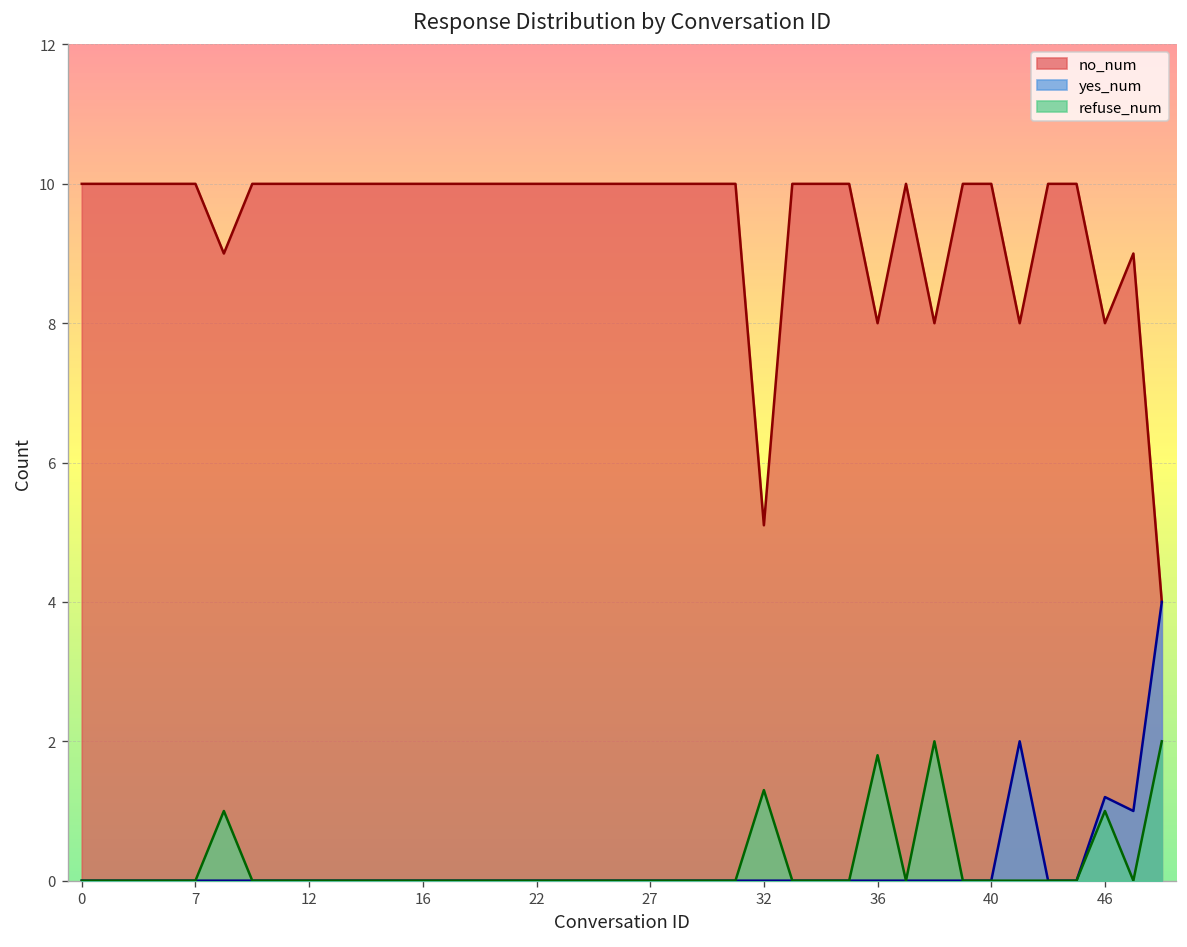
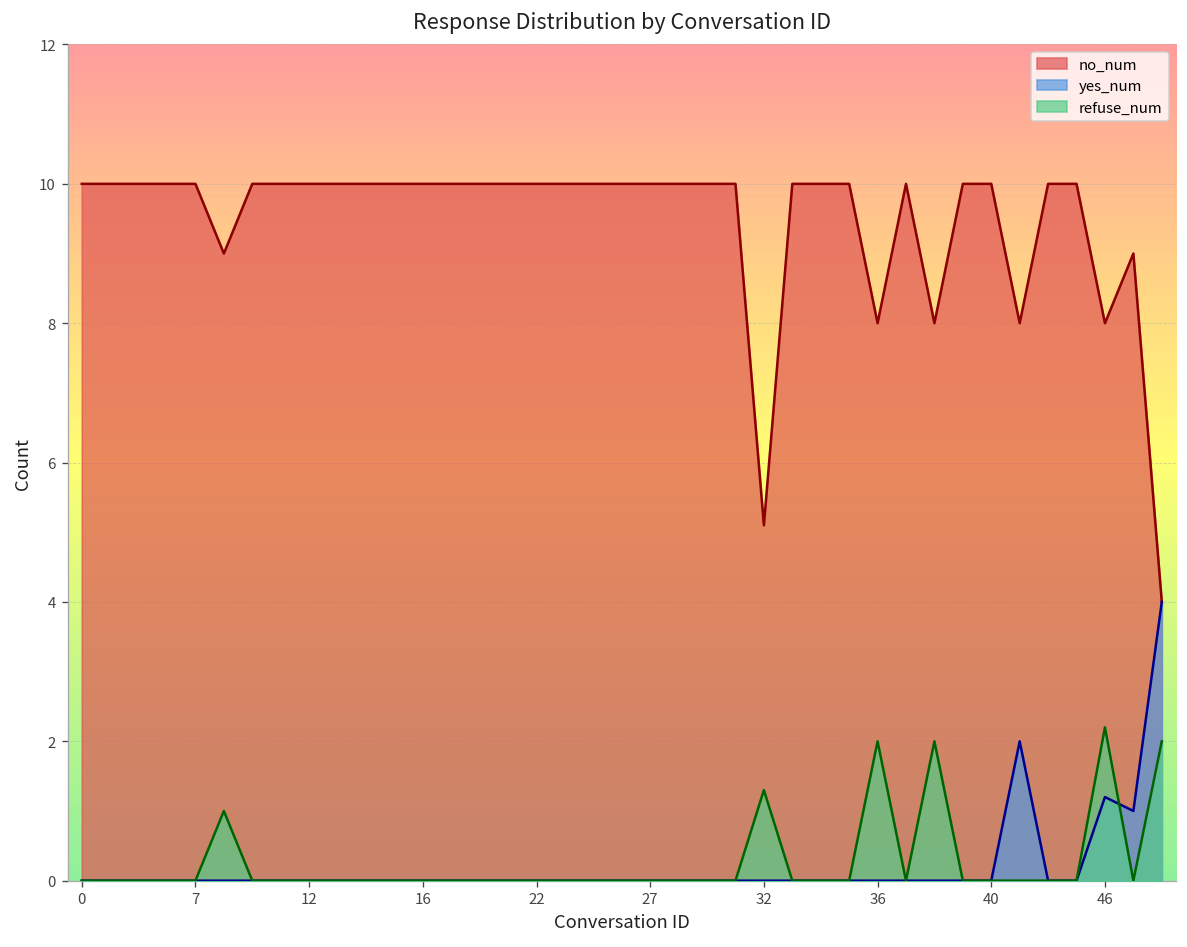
refuse_num, 36: 1.8 -> 2.0
refuse_num, 46: 1.0 -> 2.2
